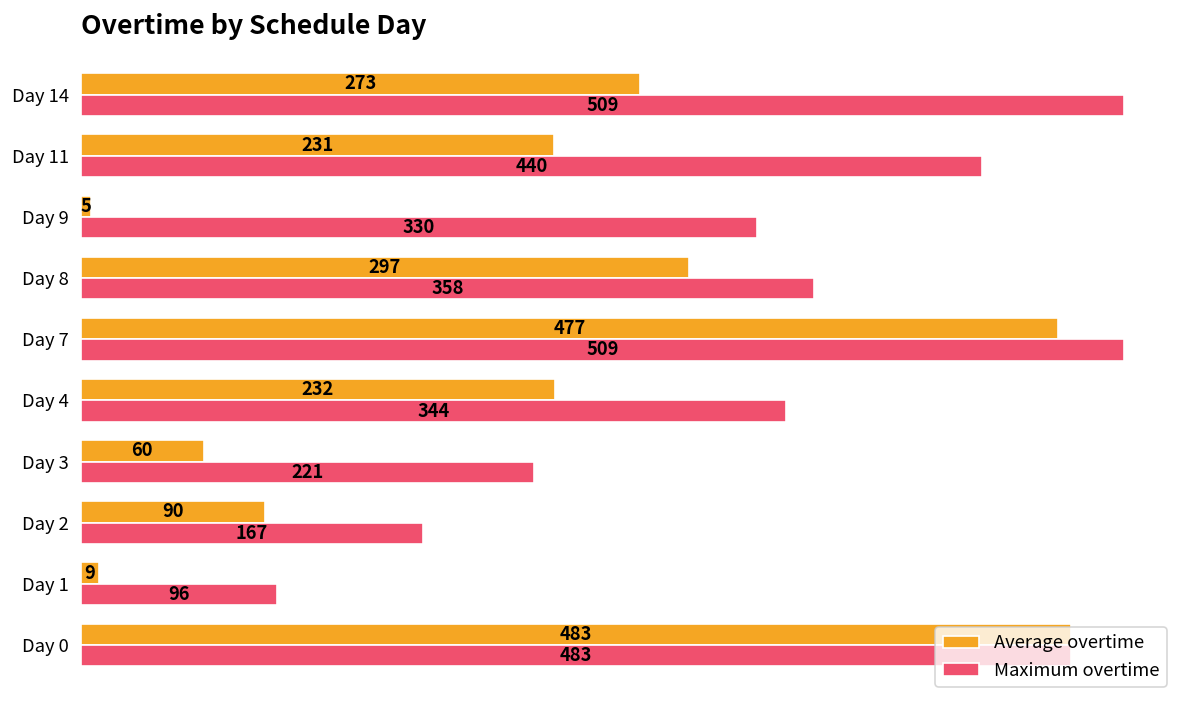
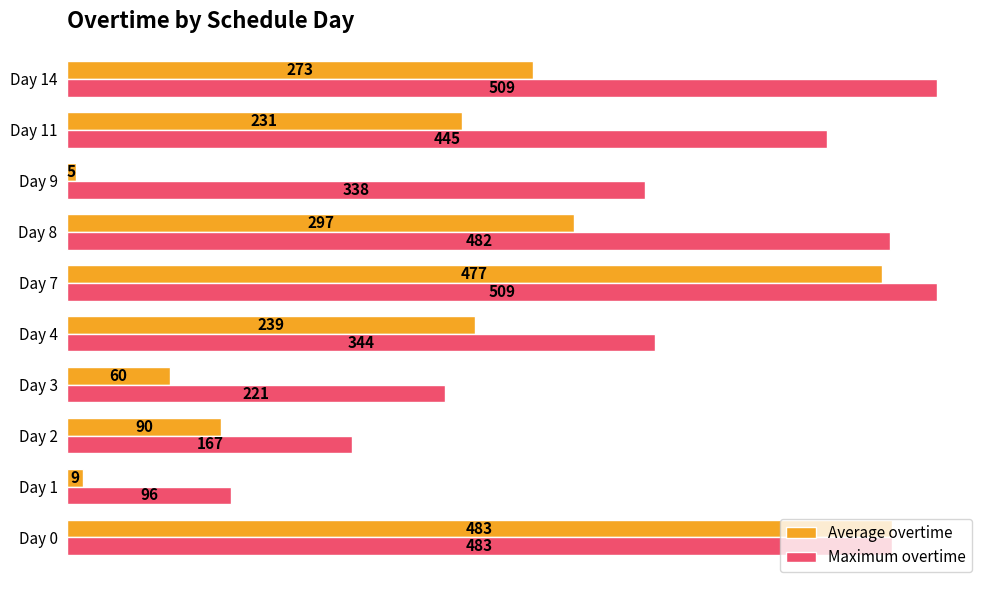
Maximum overtime, Day 11: 440 -> 445
Maximum overtime, Day 9: 330 -> 338
Maximum overtime, Day 8: 358 -> 482
Average overtime, Day 4: 232 -> 239
